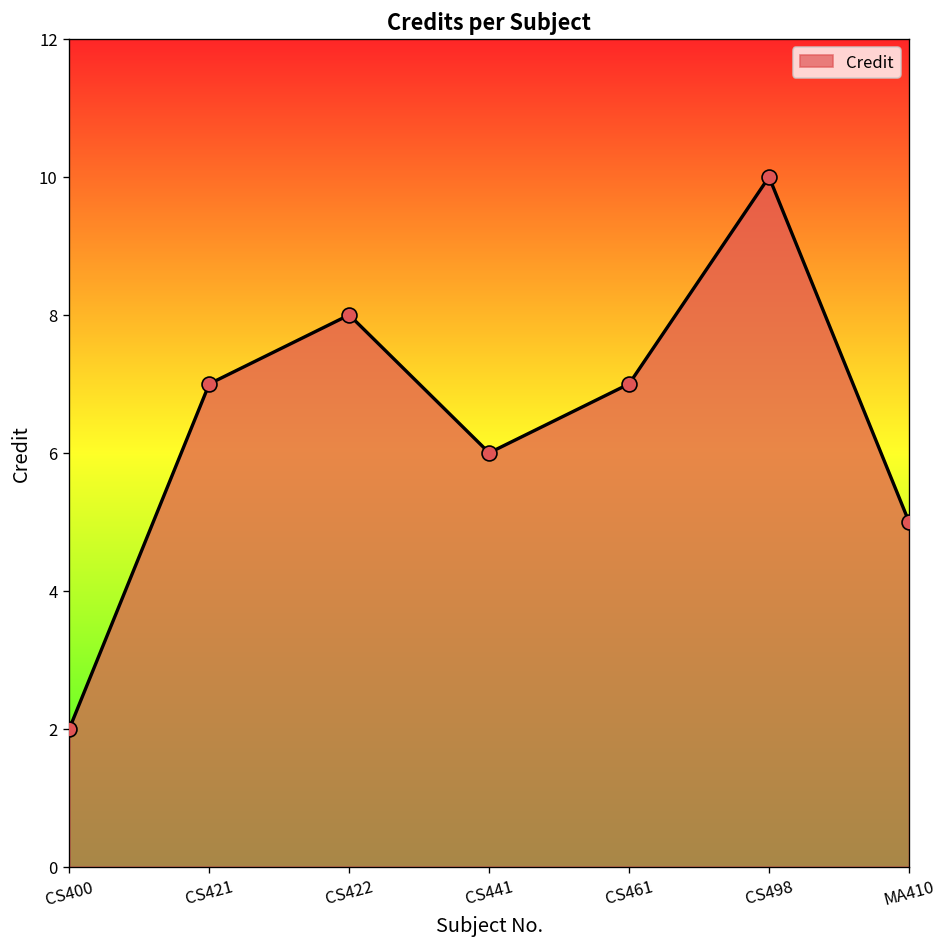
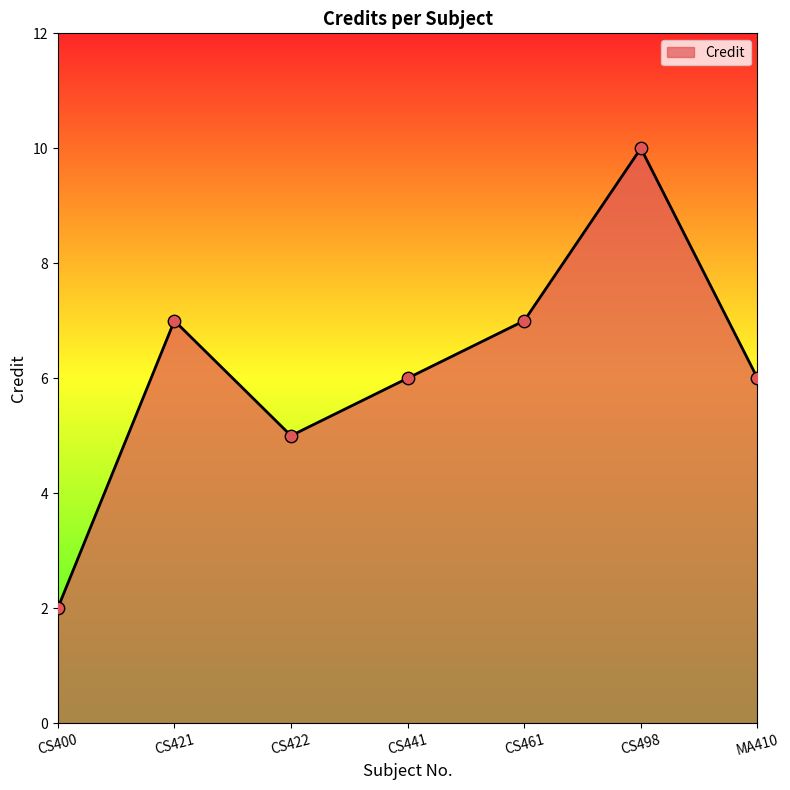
CS422: 8 -> 5
MA410: 5 -> 6
